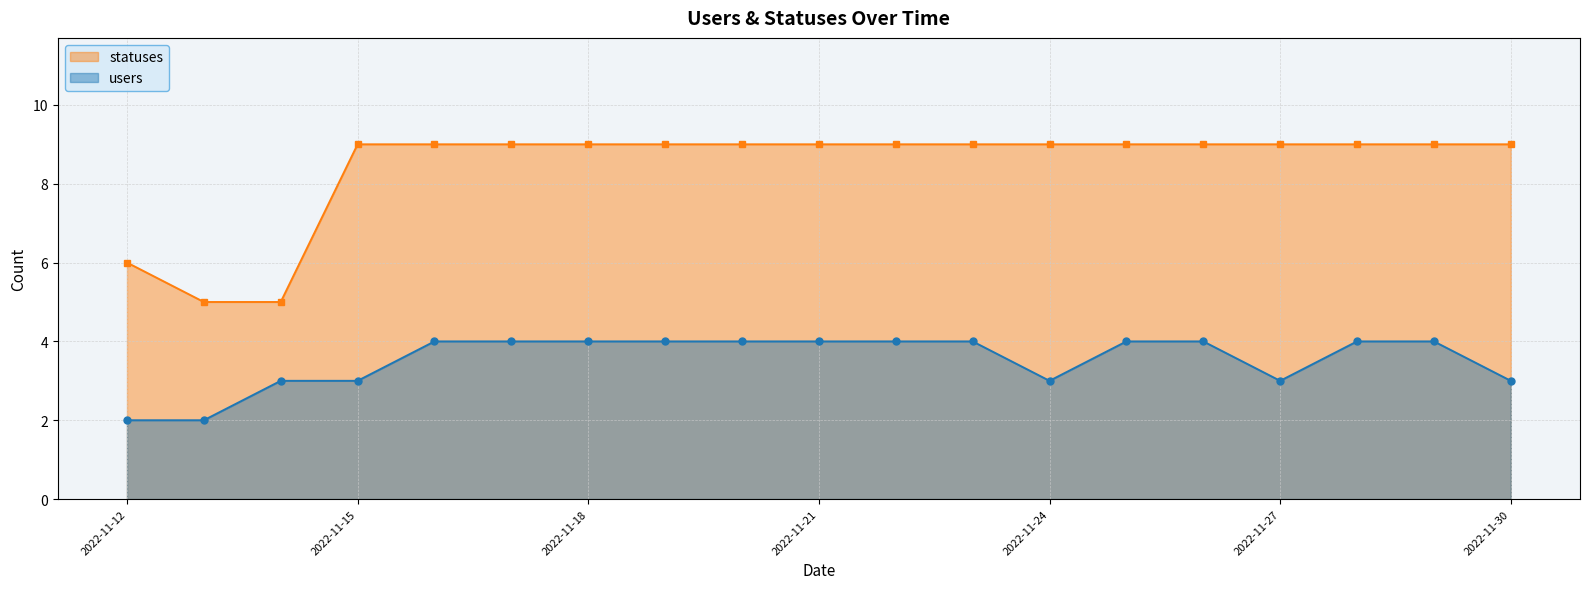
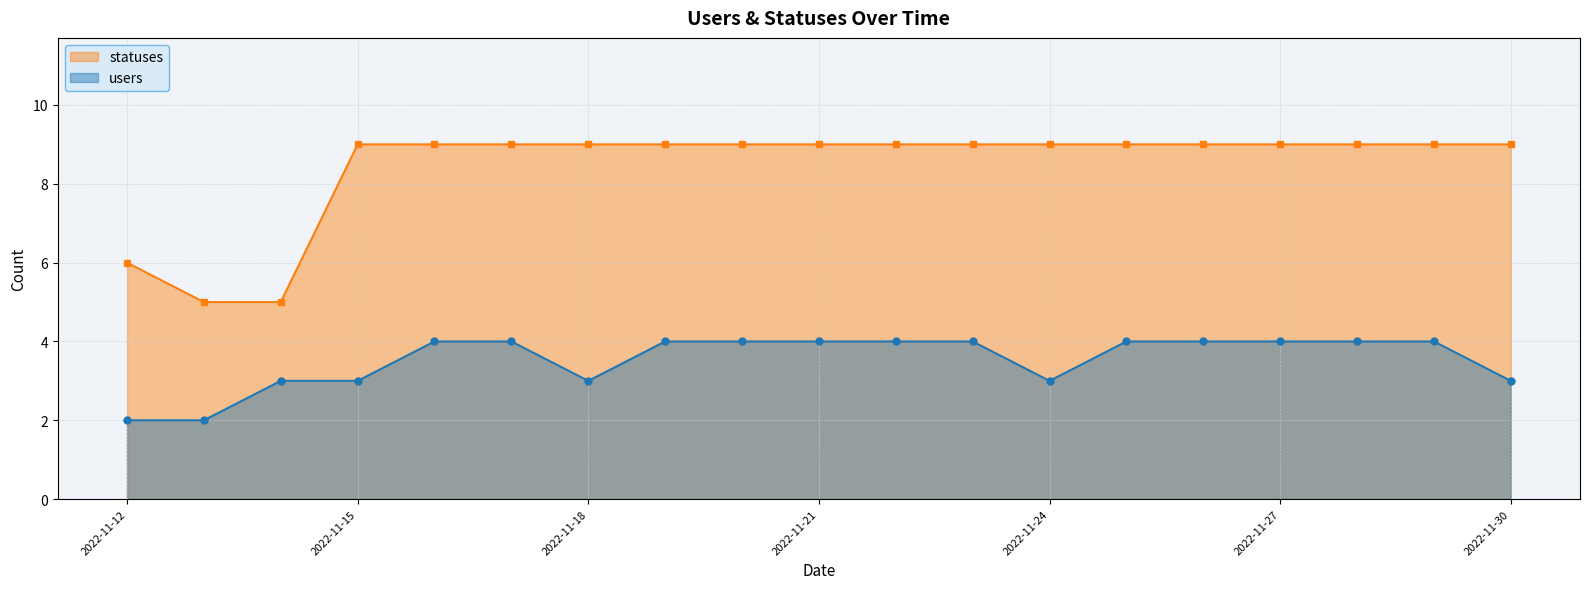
users, 2022-11-18: 4 -> 3
users, 2022-11-27: 3 -> 4
